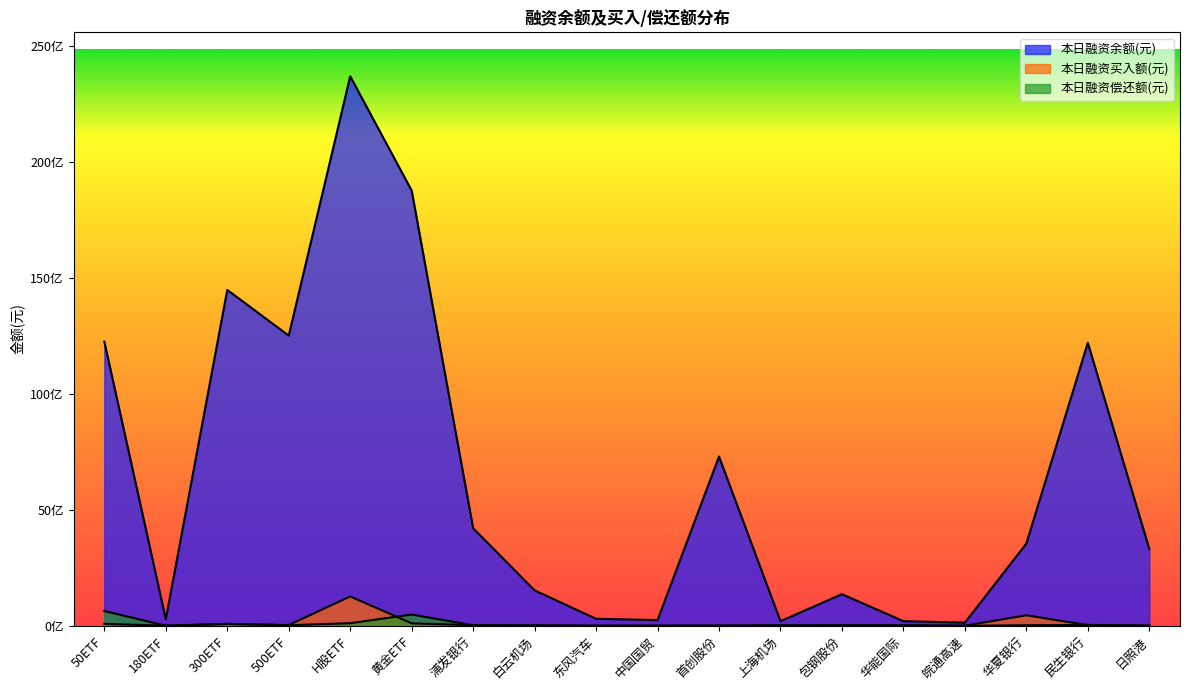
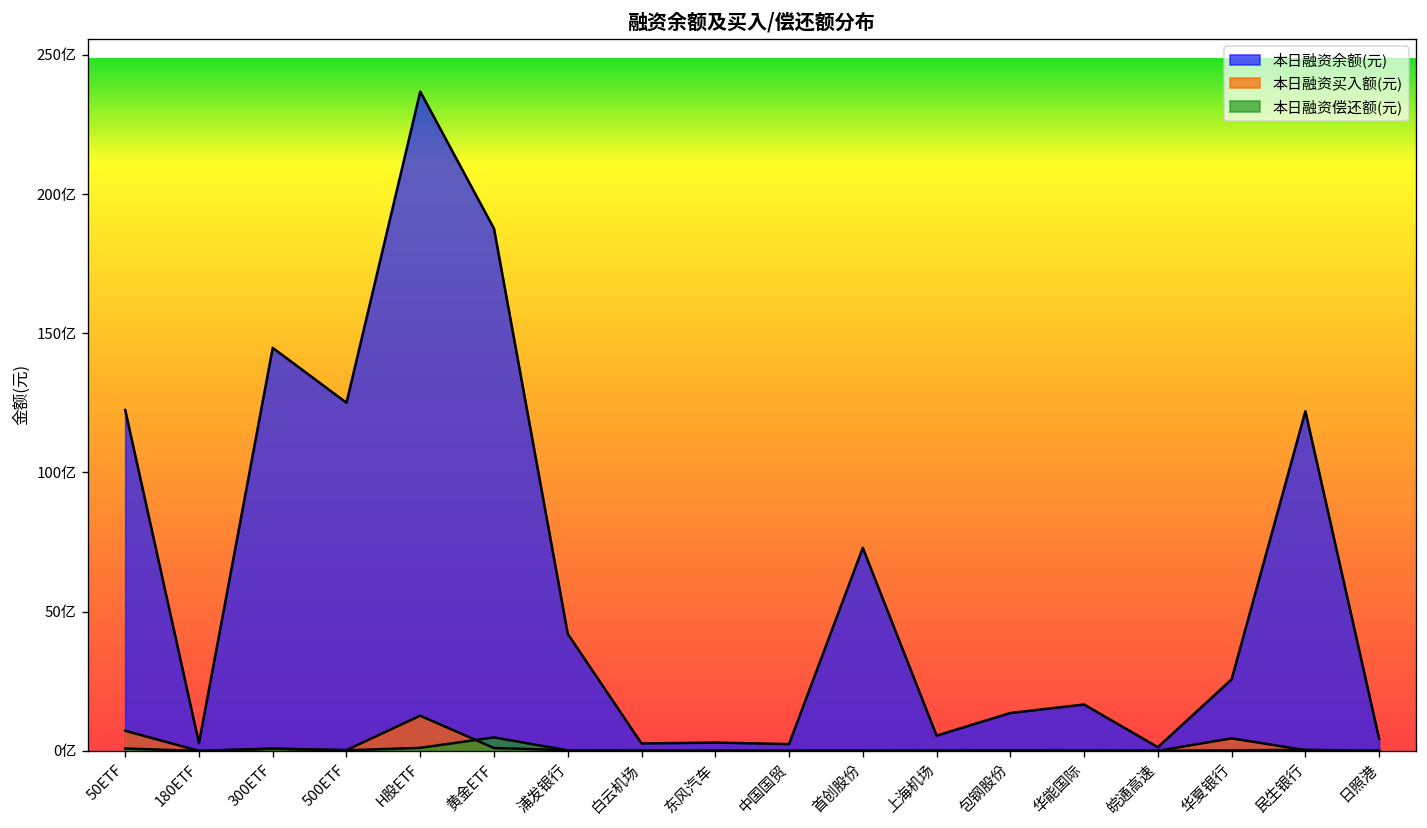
本日融资买入额(元), 50ETF: 1亿 -> 7亿
本日融资偿还额(元), 50ETF: 6亿 -> 1亿
本日融资余额(元), 白云机场: 15亿 -> 3亿
本日融资余额(元), 上海机场: 2亿 -> 5亿
本日融资余额(元), 华能国际: 2亿 -> 17亿
本日融资余额(元), 华夏银行: 35亿 -> 26亿
本日融资余额(元), 日照港: 33亿 -> 4亿
